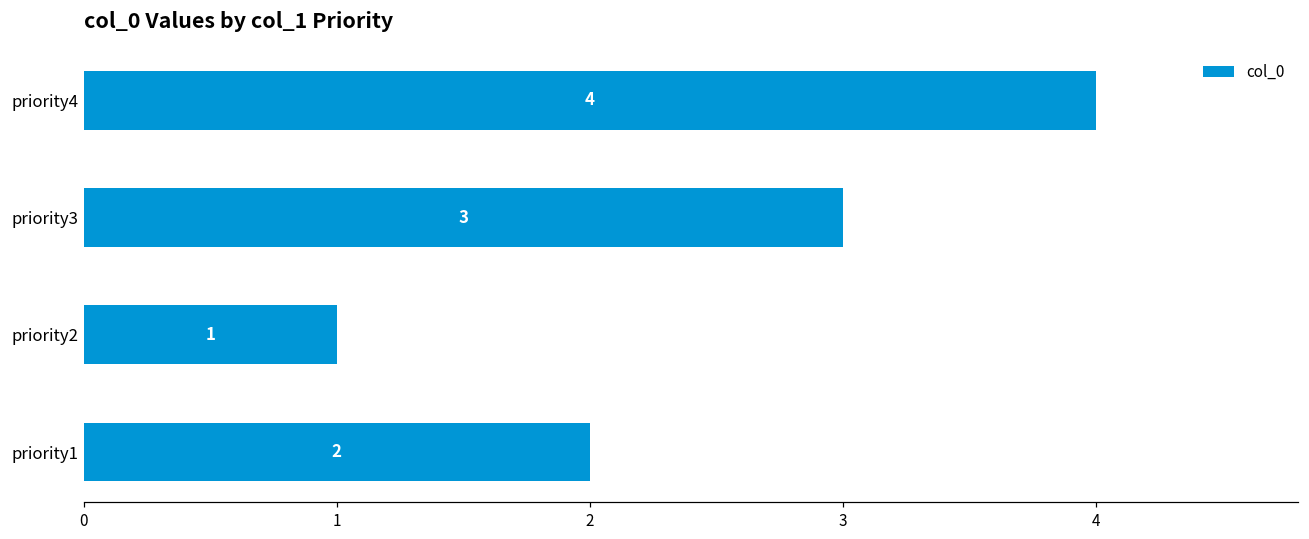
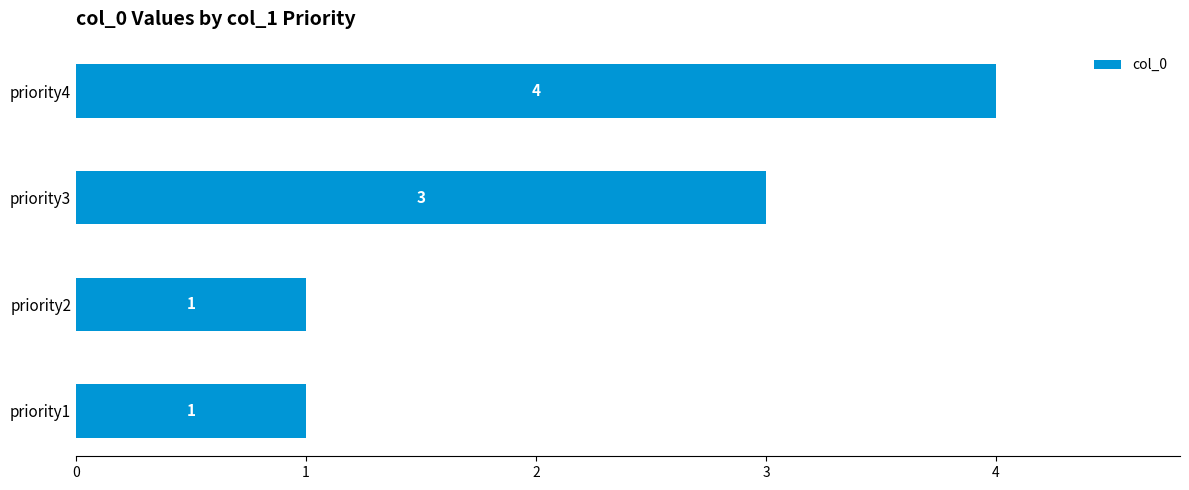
priority1: 2 -> 1
